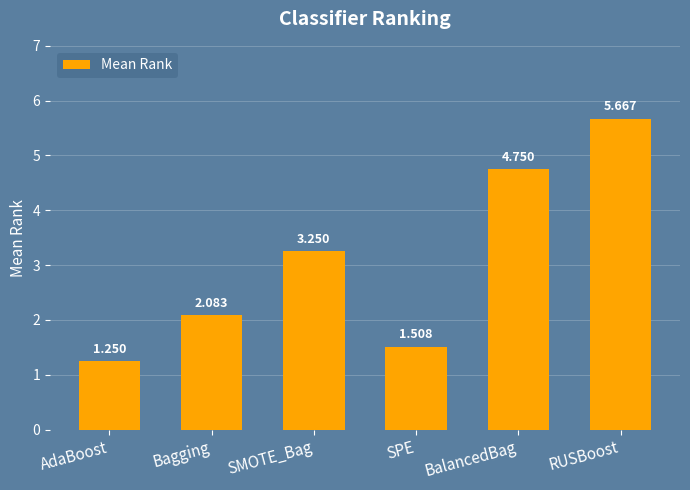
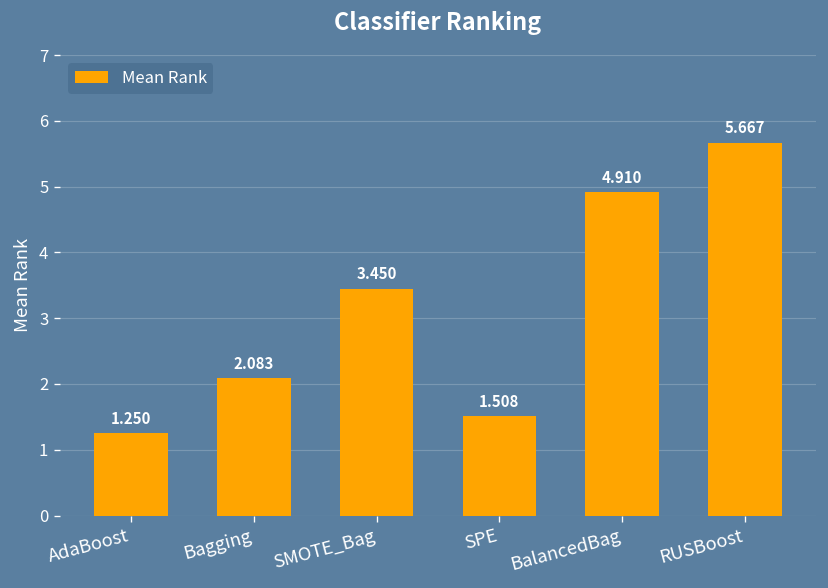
SMOTE_Bag: 3.250 -> 3.450
BalancedBag: 4.750 -> 4.910
